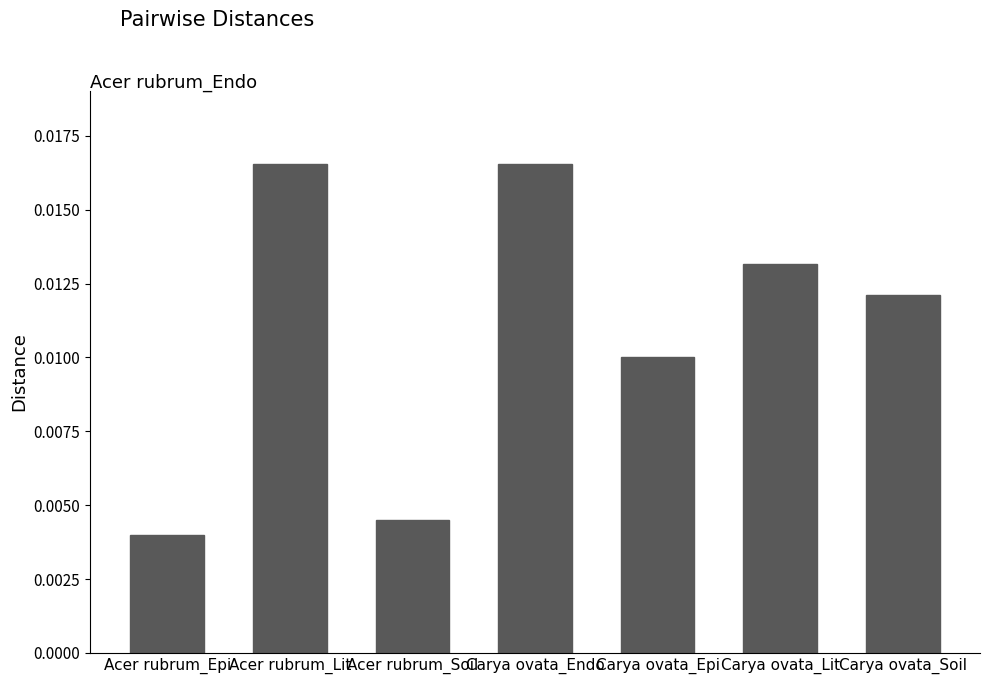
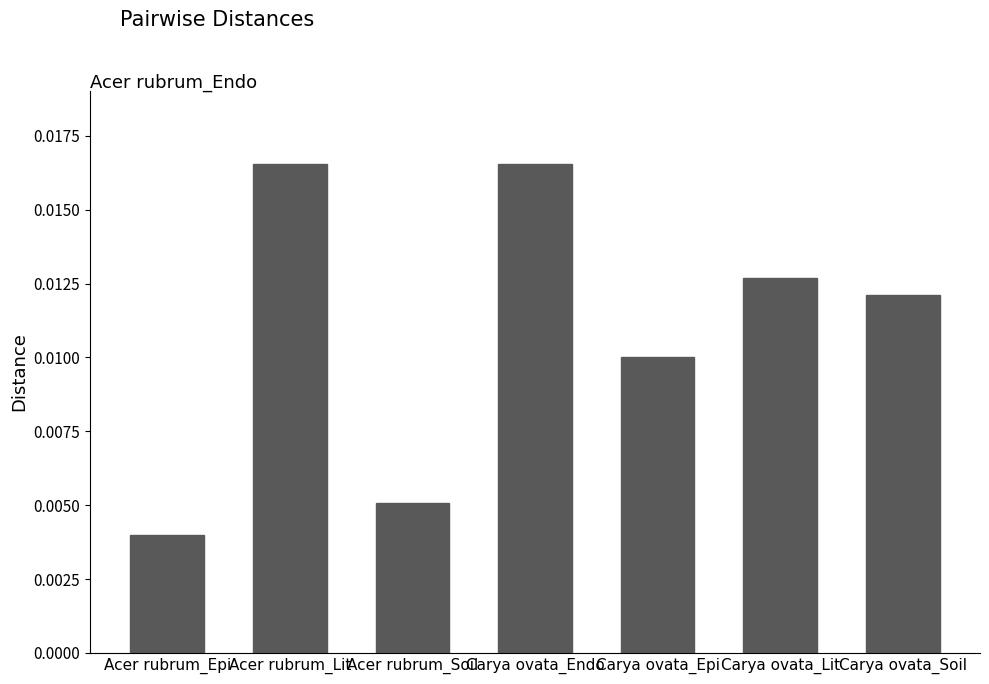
Acer rubrum_Soil: 0.0045 -> 0.0051
Carya ovata_Lit: 0.0132 -> 0.0127
